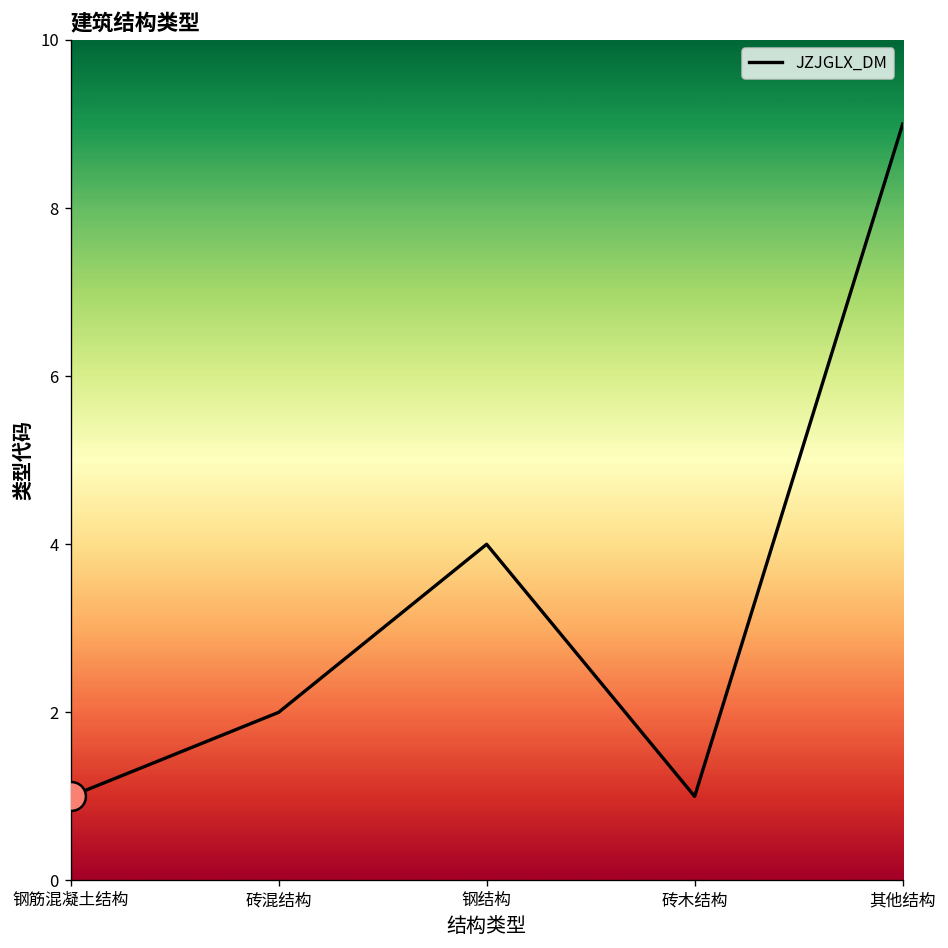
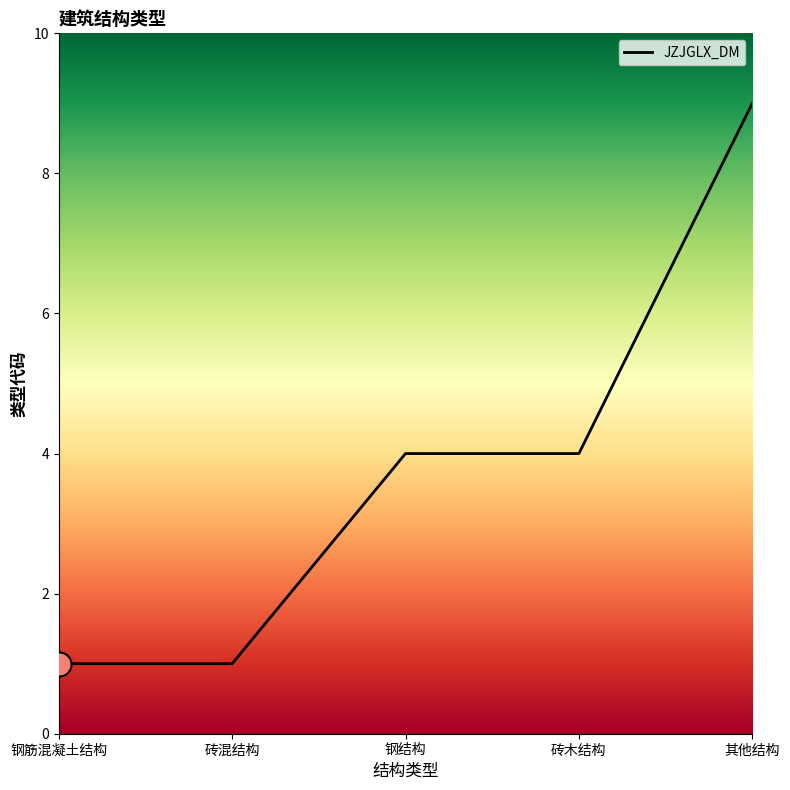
JZJGLX_DM, 砖混结构: 2 -> 1
JZJGLX_DM, 砖木结构: 1 -> 4
